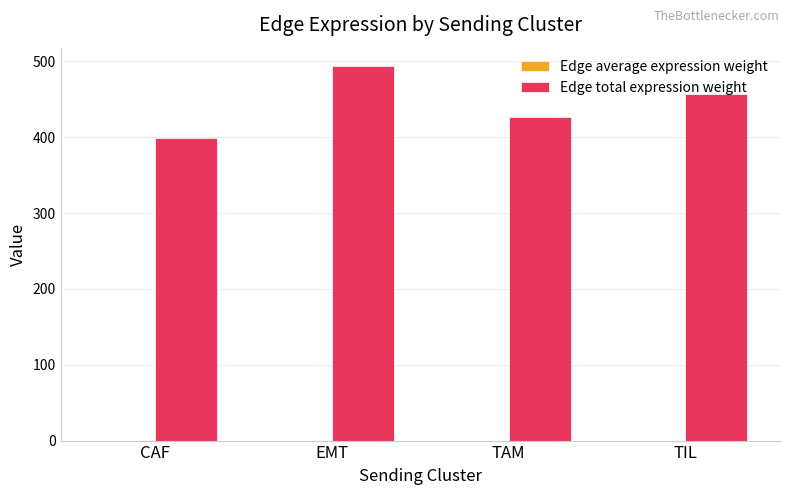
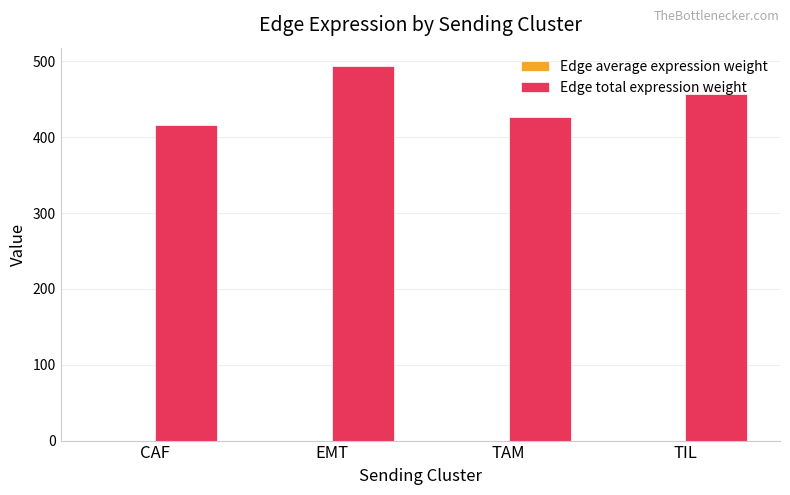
Edge total expression weight, CAF: 400 -> 420
